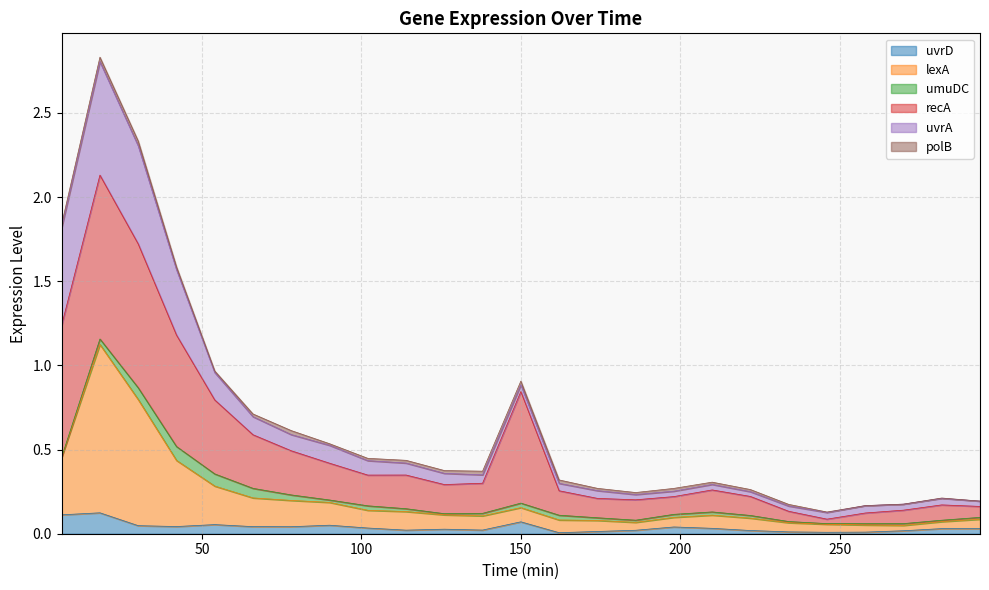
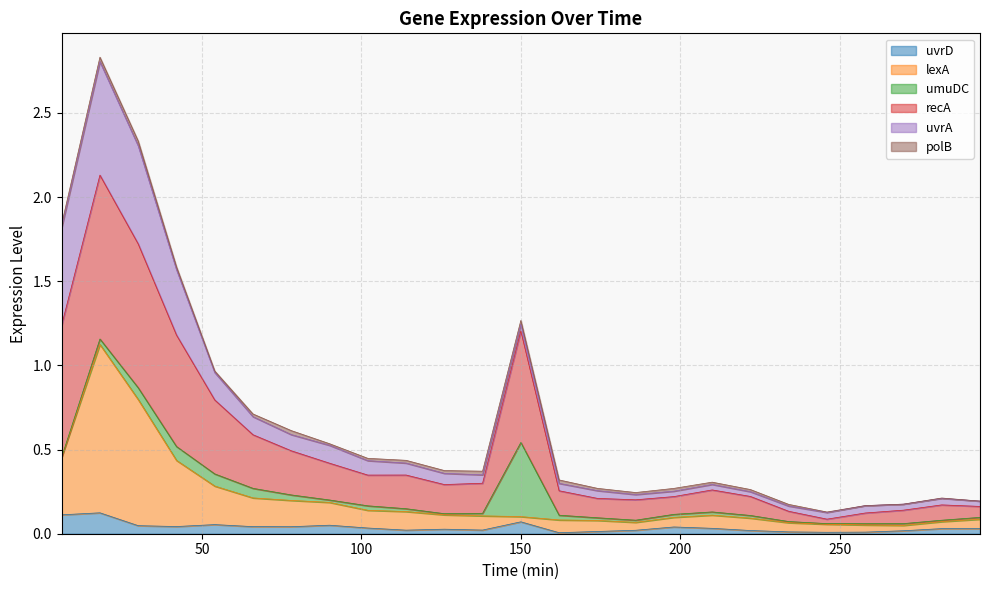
lexA, 150: 0.08 -> 0.03
umuDC, 150: 0.03 -> 0.44
